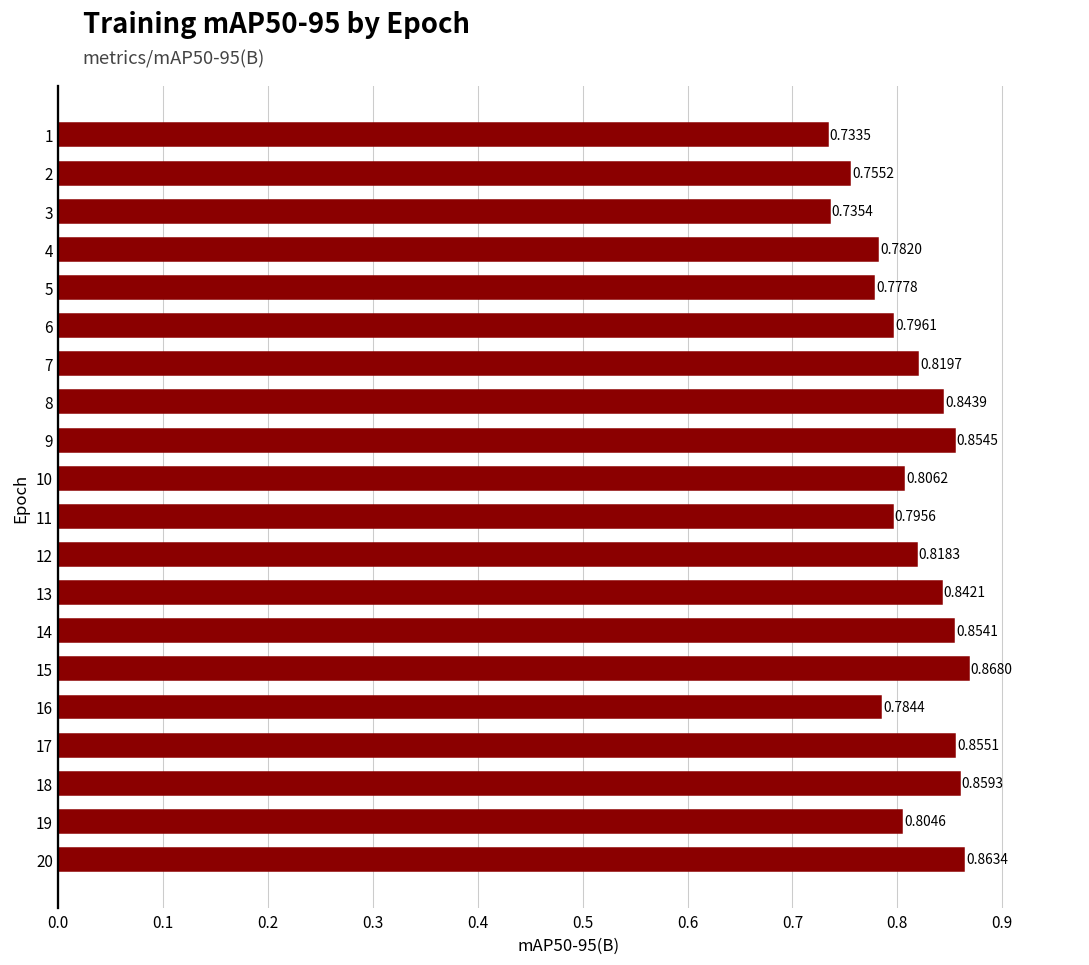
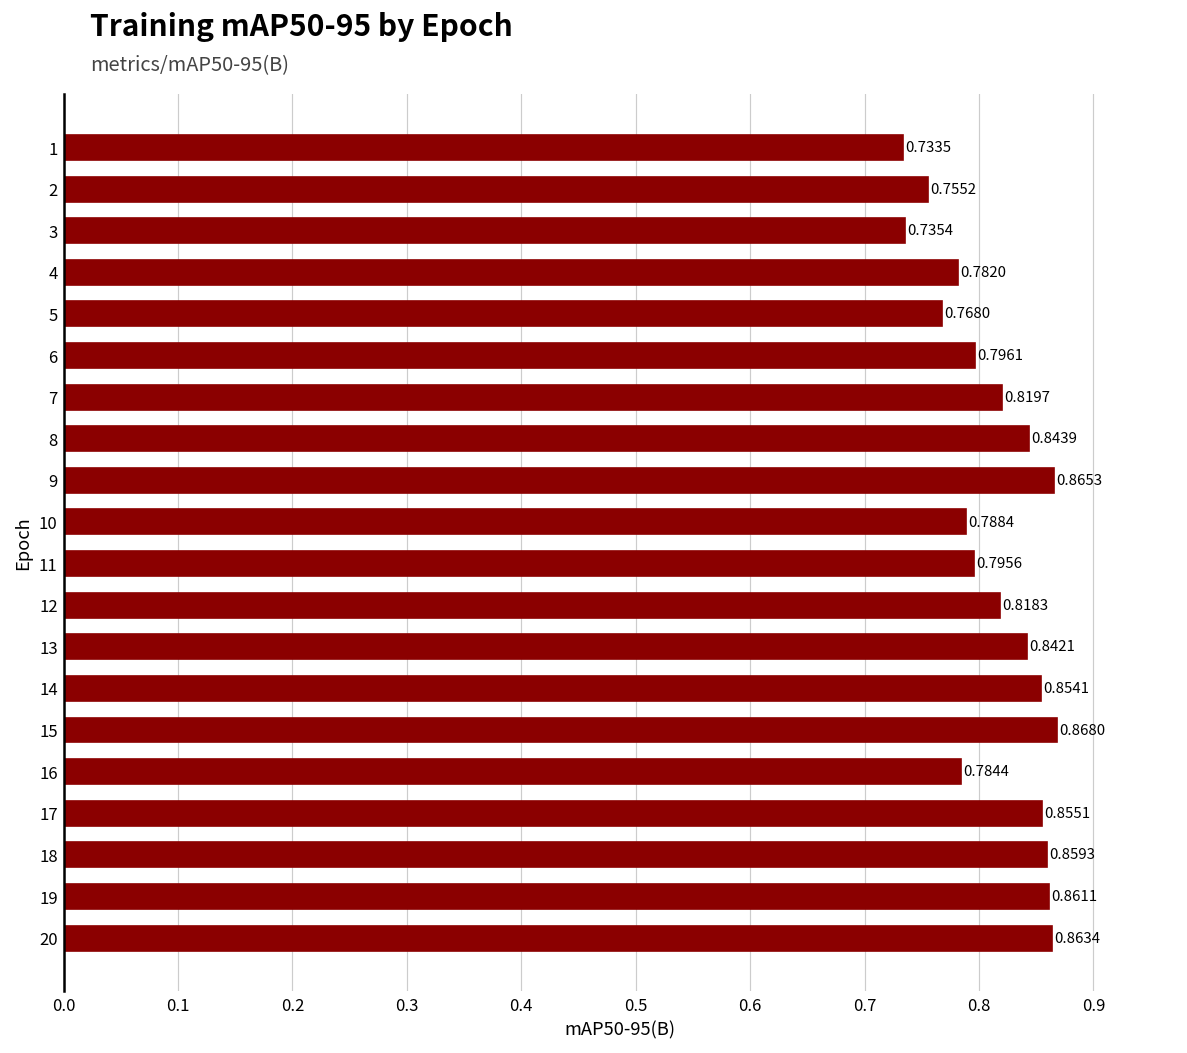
5: 0.7778 -> 0.7680
9: 0.8545 -> 0.8653
10: 0.8062 -> 0.7884
19: 0.8046 -> 0.8611
